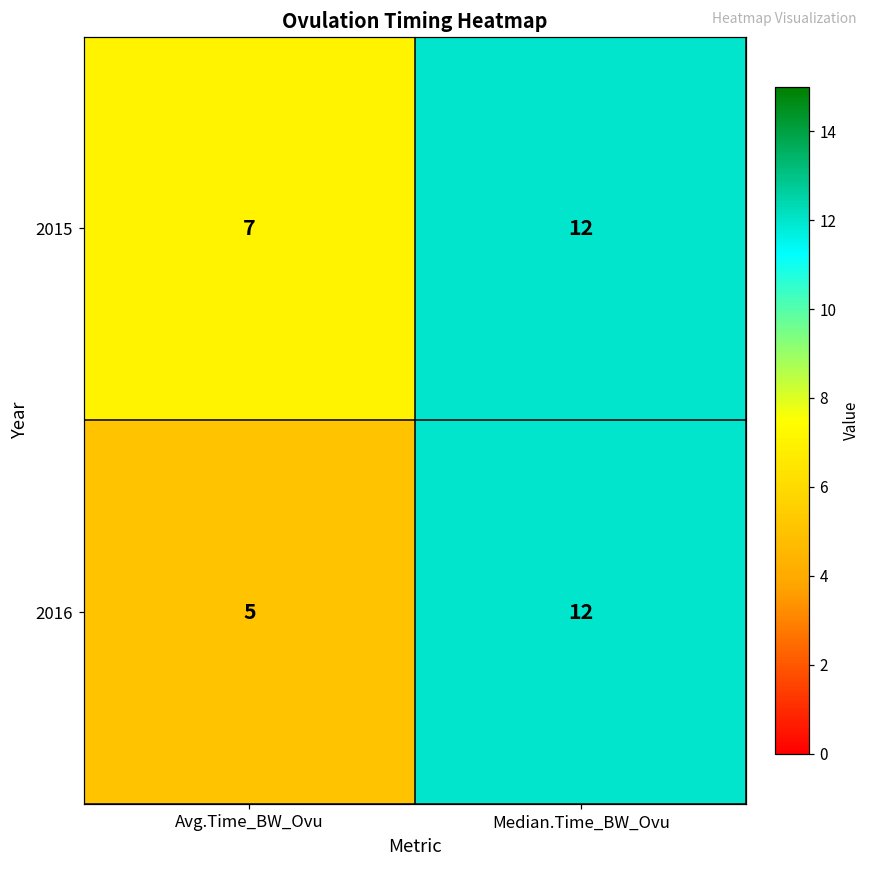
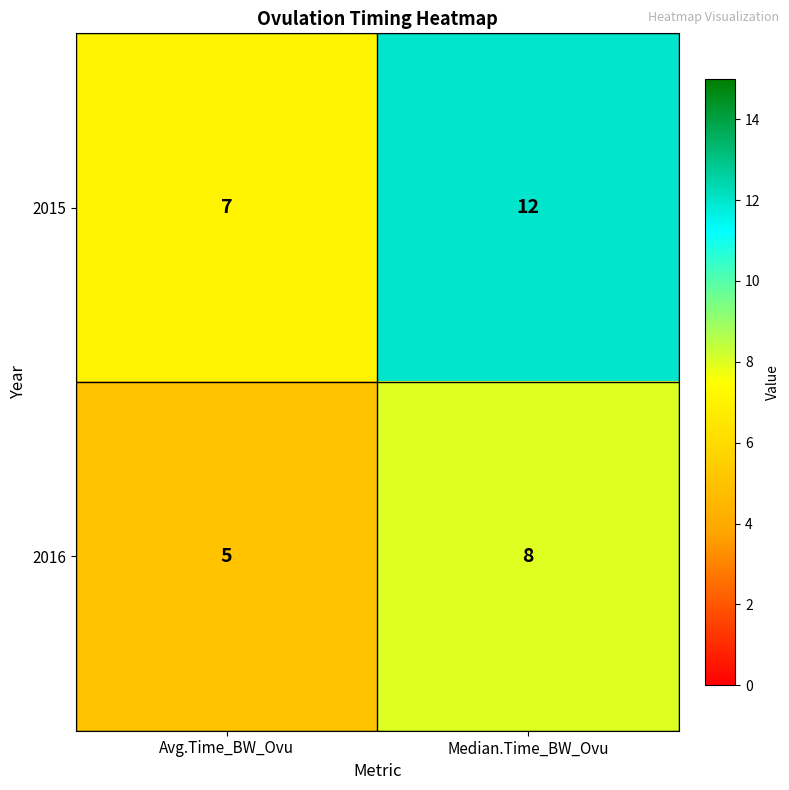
2016, Median.Time_BW_Ovu: 12 -> 8
